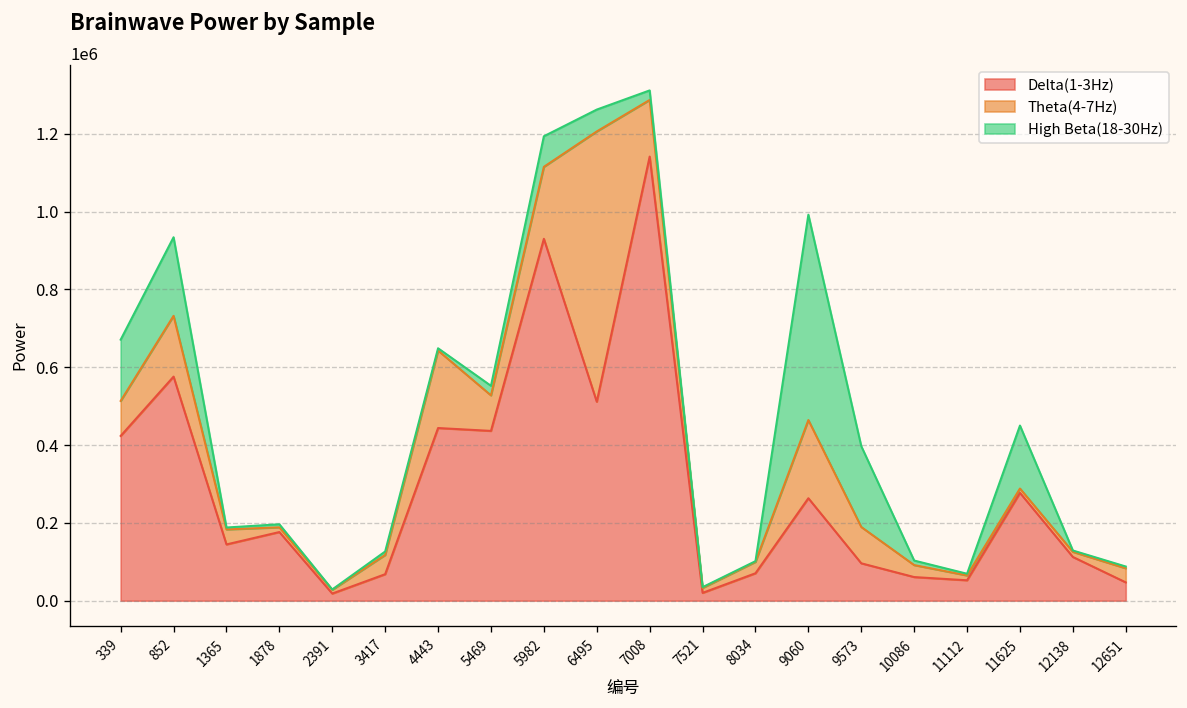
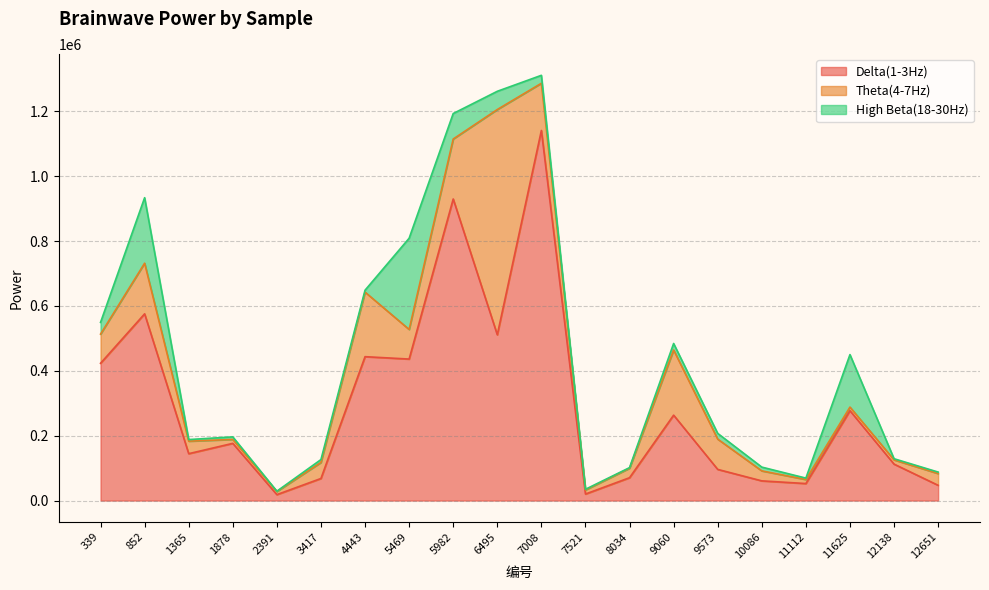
High Beta(18-30Hz), 339: 160000 -> 40000
High Beta(18-30Hz), 5469: 20000 -> 280000
High Beta(18-30Hz), 9060: 530000 -> 20000
High Beta(18-30Hz), 9573: 210000 -> 20000
